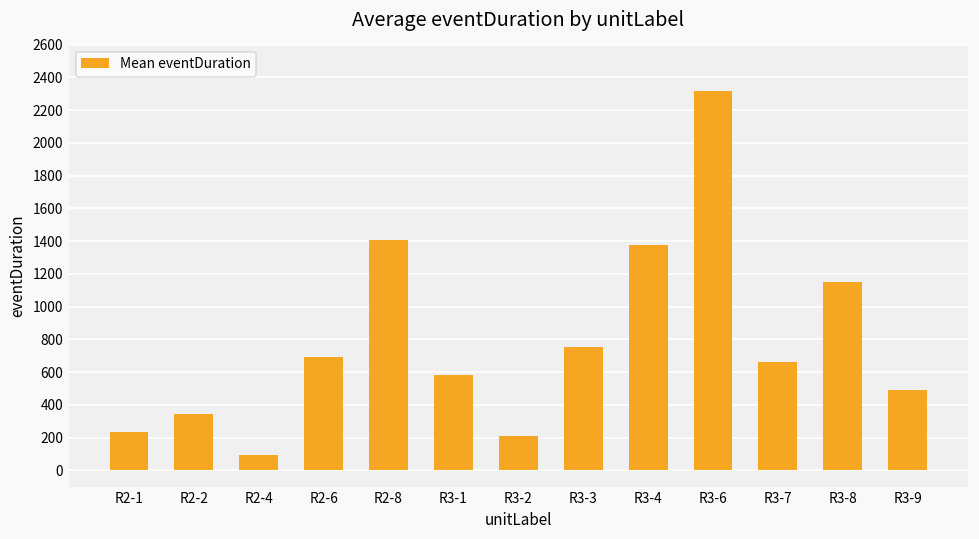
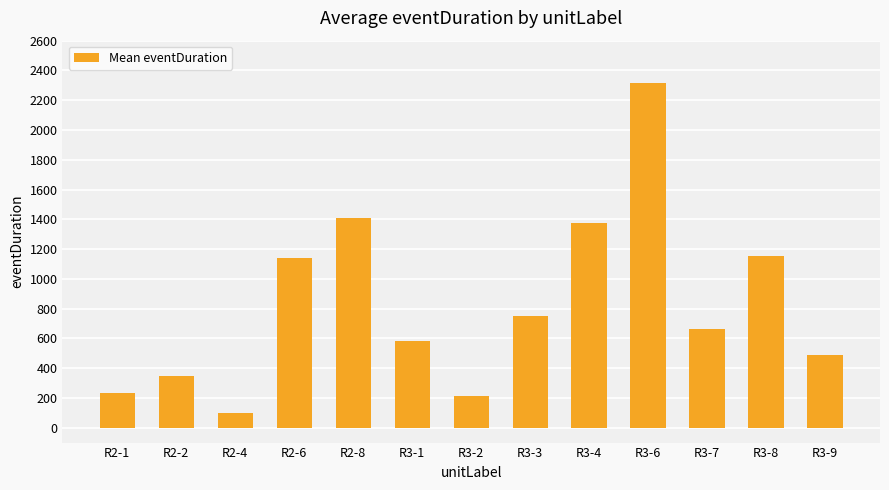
R2-6: 690 -> 1140
